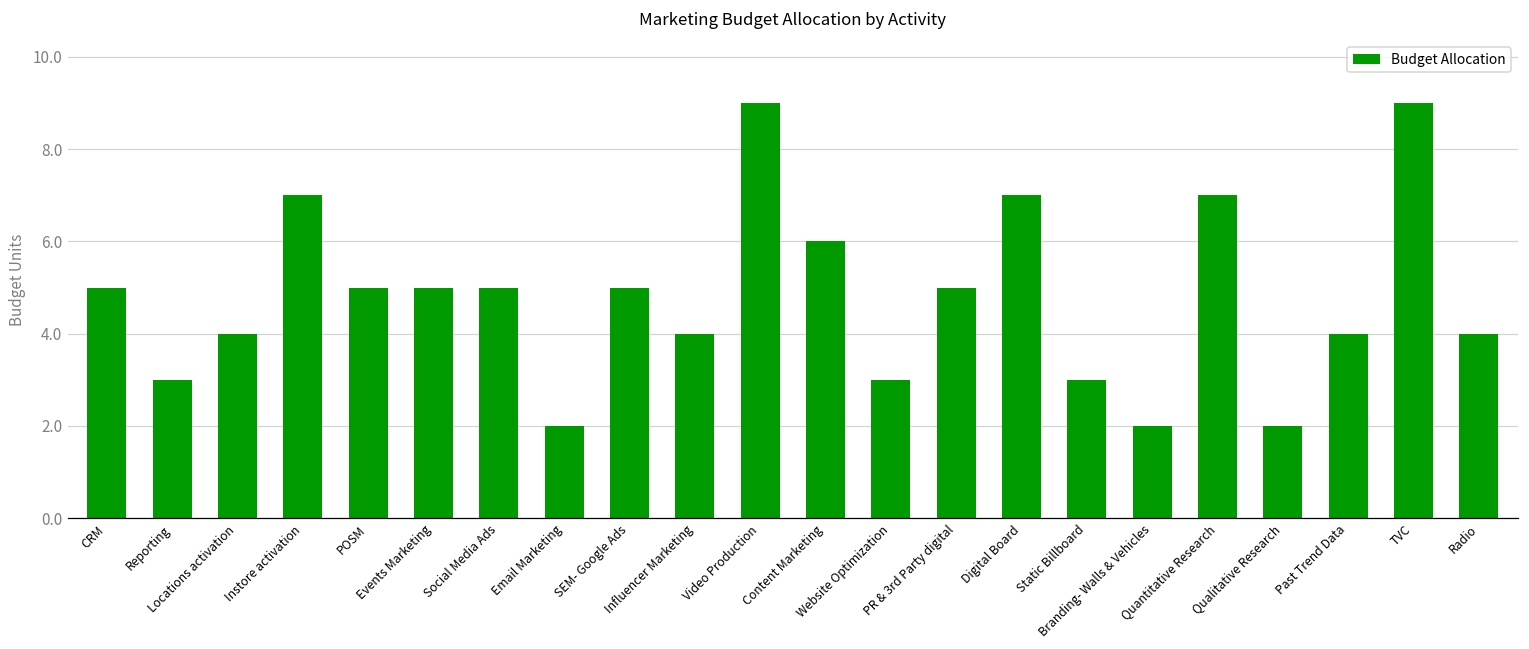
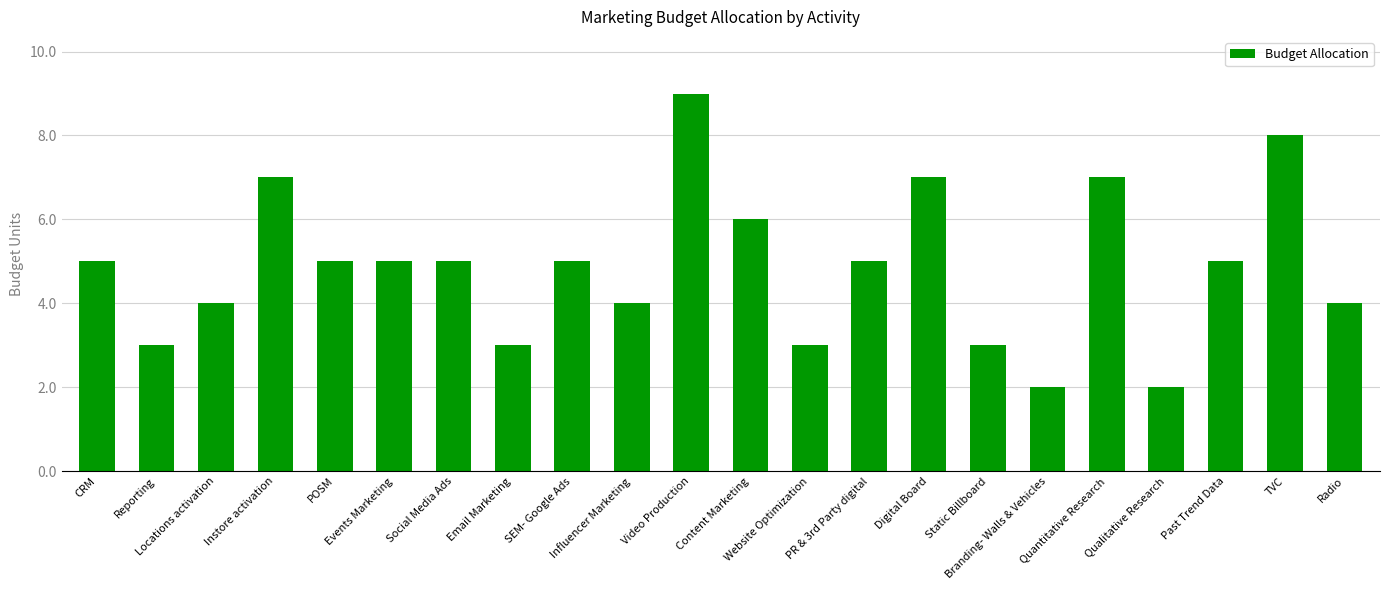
Email Marketing: 2 -> 3
Past Trend Data: 4 -> 5
TVC: 9 -> 8
